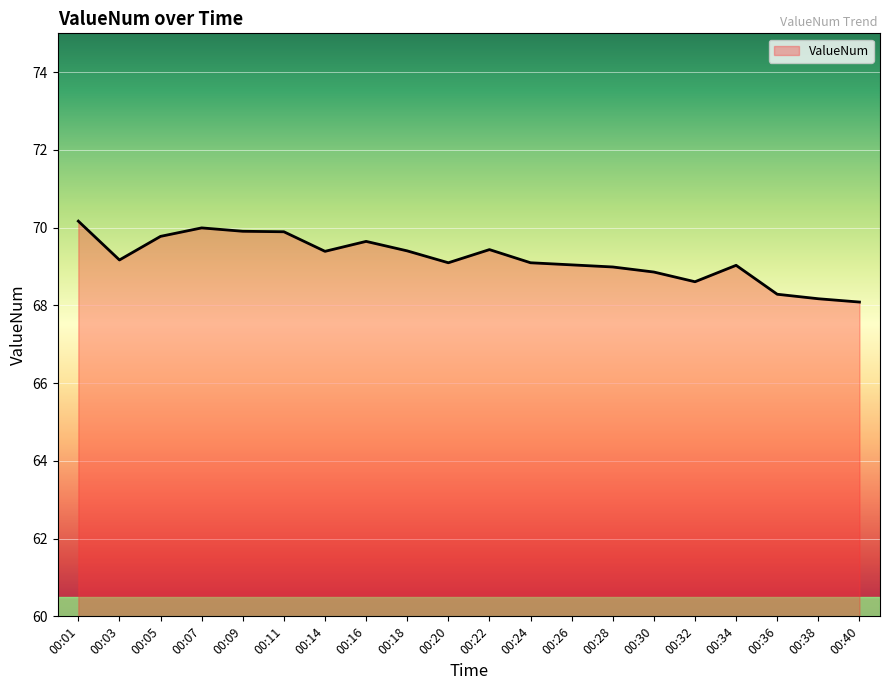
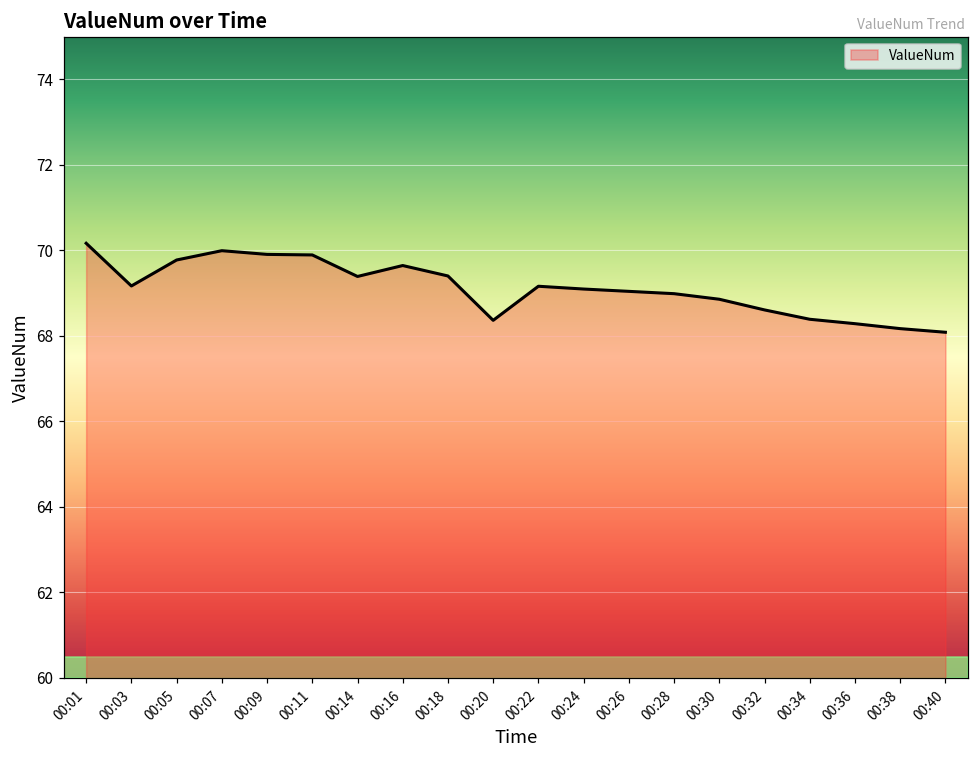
00:20: 69.1 -> 68.4
00:22: 69.4 -> 69.2
00:34: 69.0 -> 68.4
